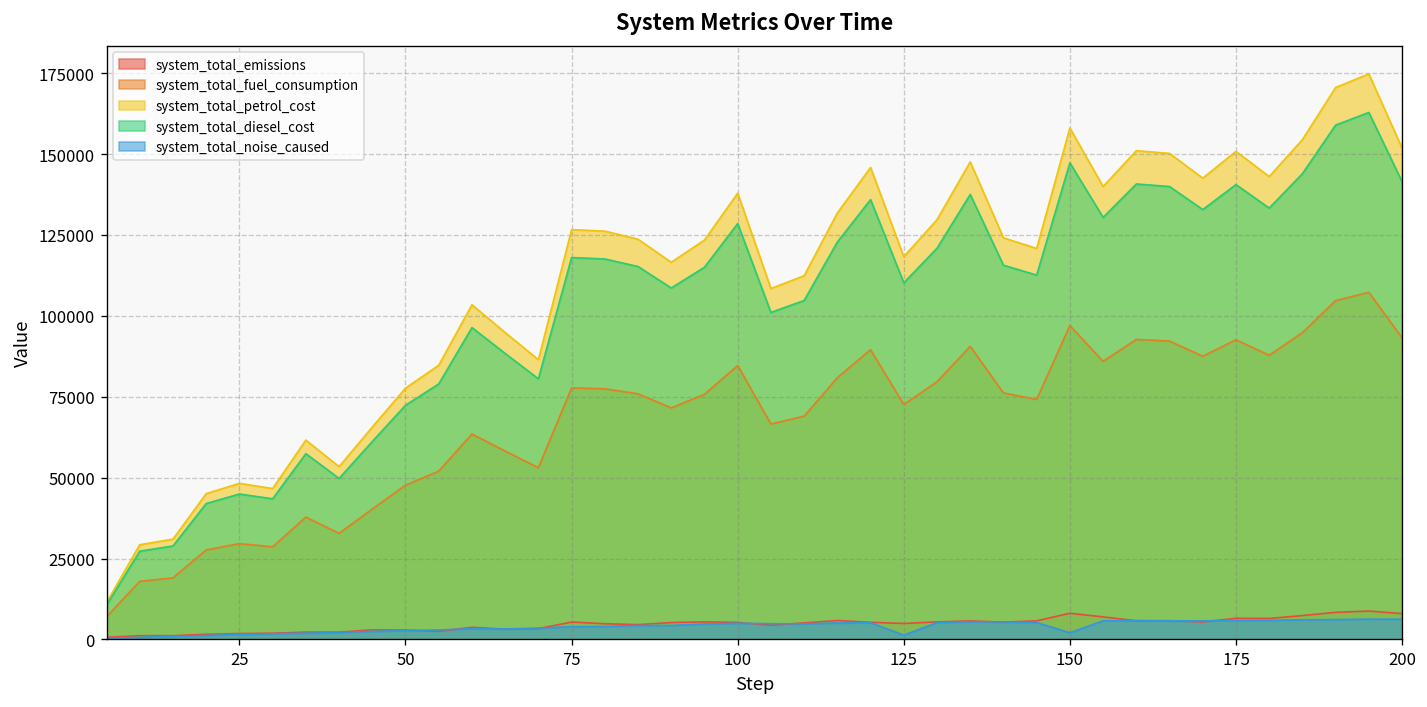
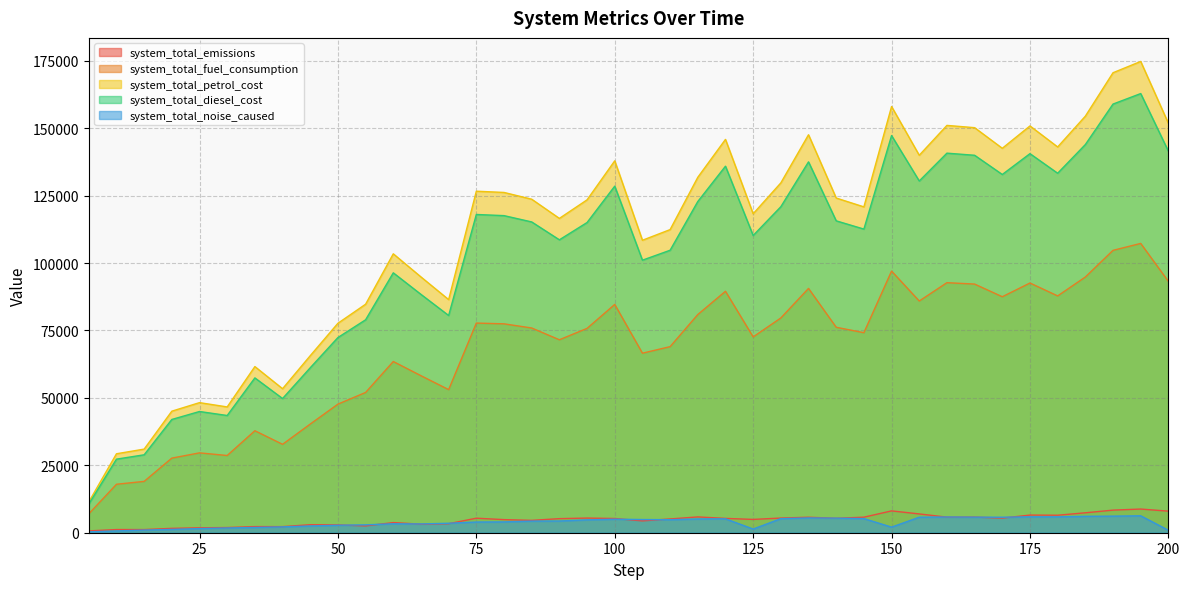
system_total_noise_caused, 200: 6000 -> 1000
